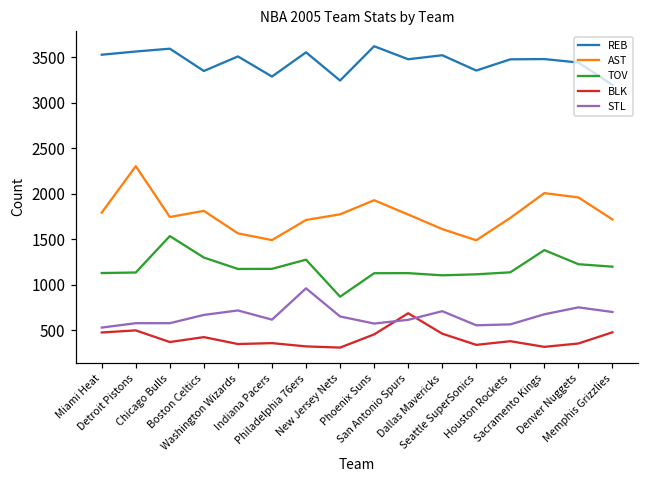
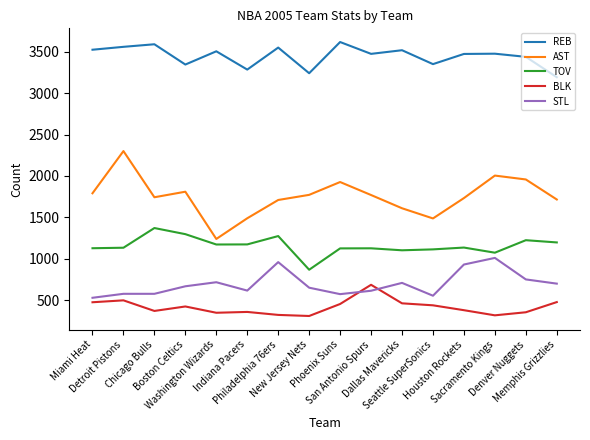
TOV, Chicago Bulls: 1500 -> 1400
AST, Washington Wizards: 1600 -> 1200
BLK, Seattle SuperSonics: 300 -> 400
STL, Houston Rockets: 600 -> 900
TOV, Sacramento Kings: 1400 -> 1100
STL, Sacramento Kings: 700 -> 1000
